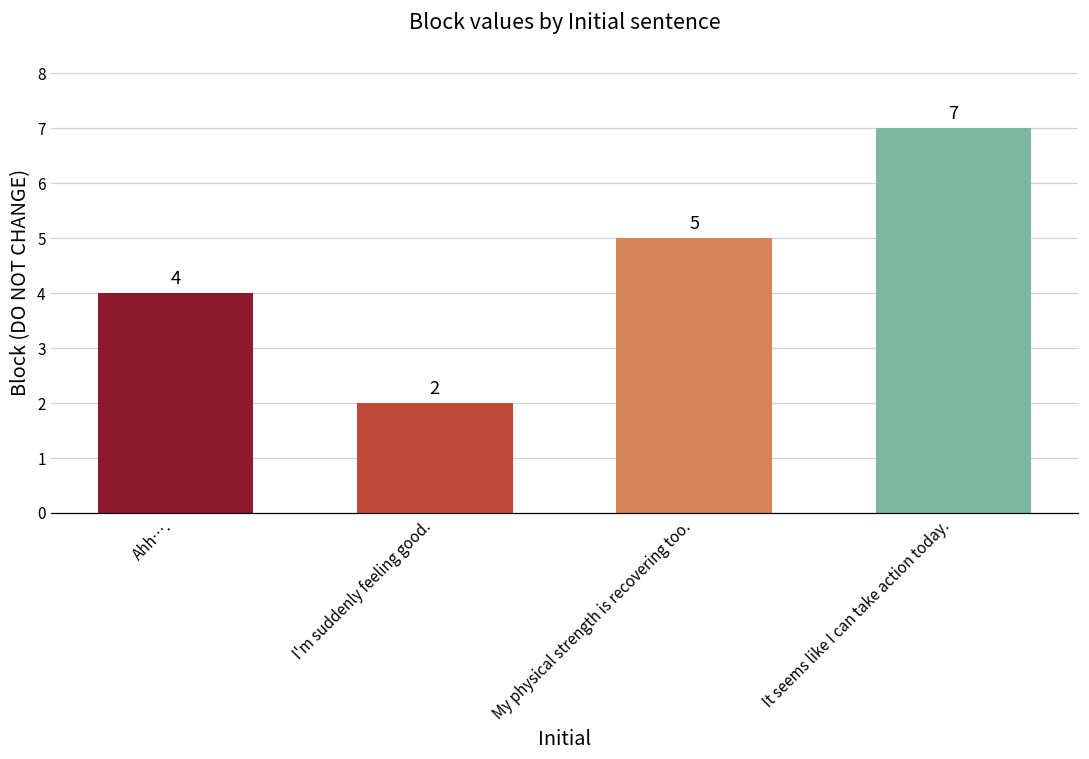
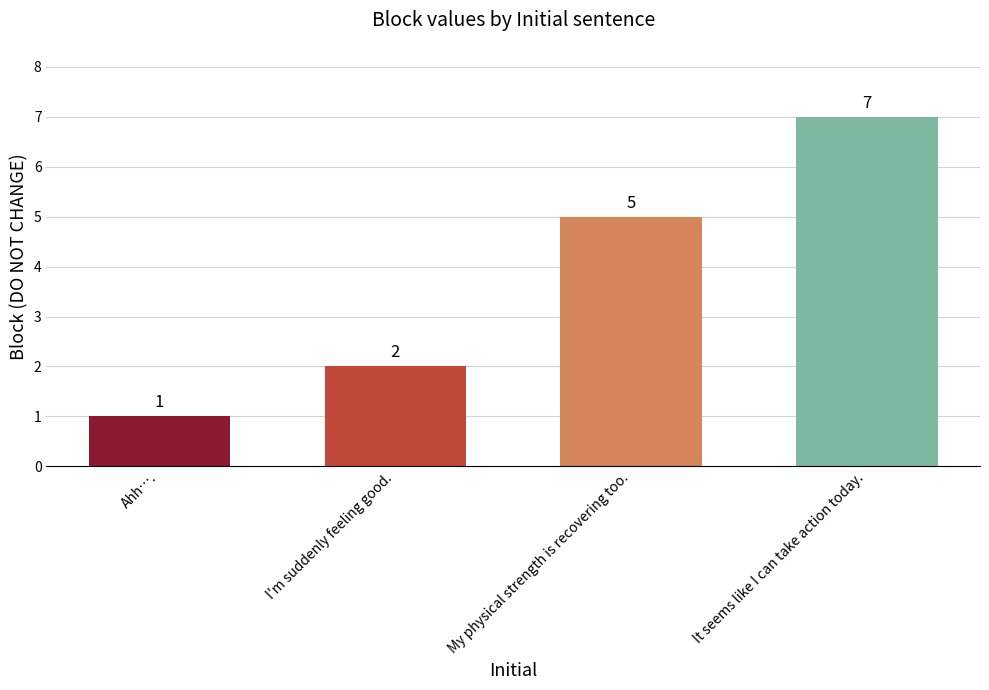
Ahh….: 4 -> 1
